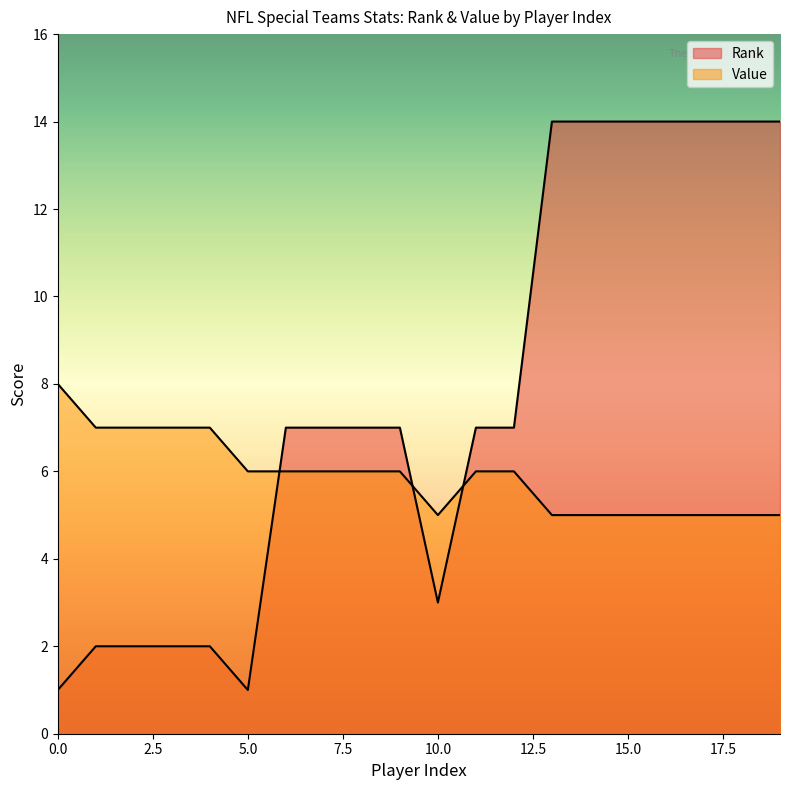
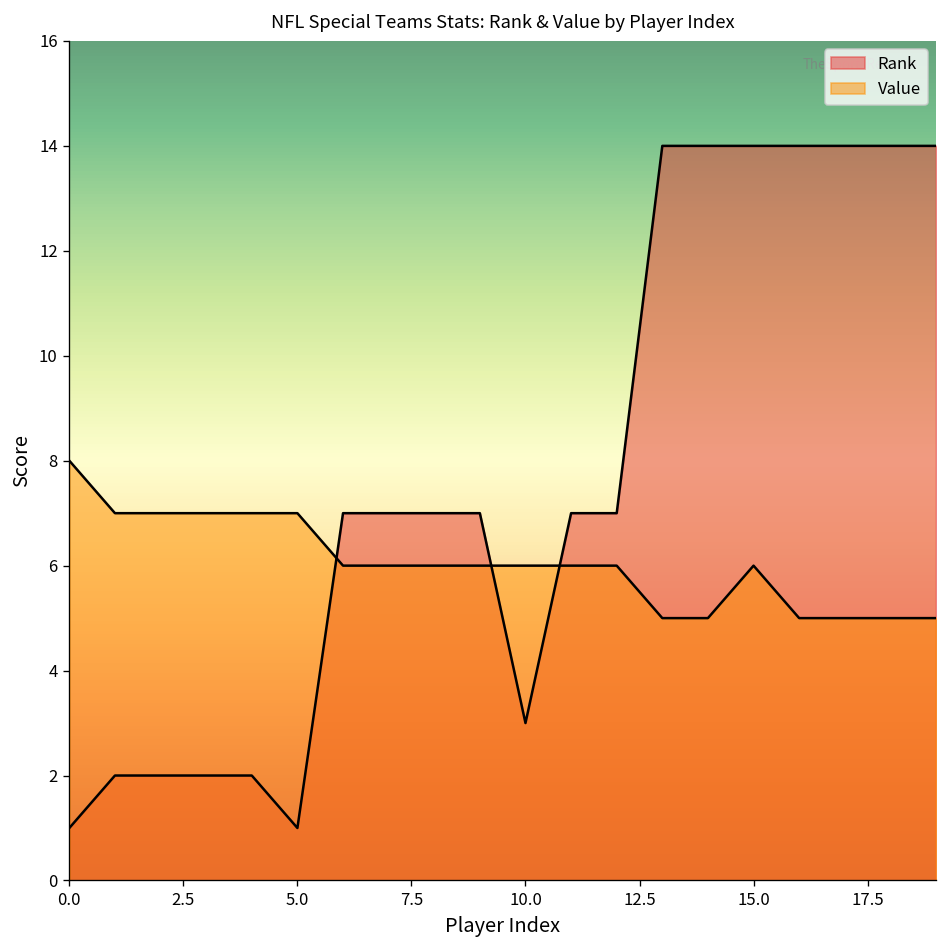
Value, 5.0: 6 -> 7
Value, 10.0: 5 -> 6
Value, 15.0: 5 -> 6
